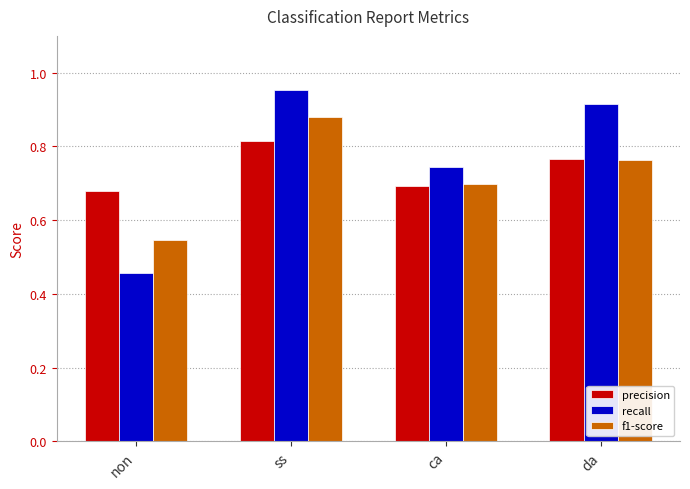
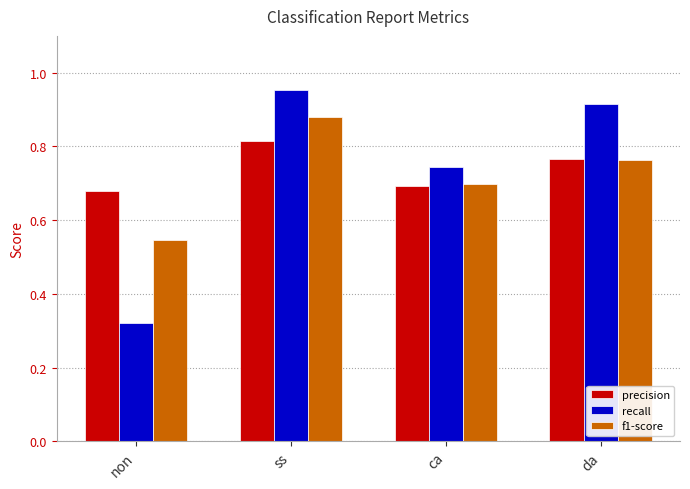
recall, non: 0.46 -> 0.32
